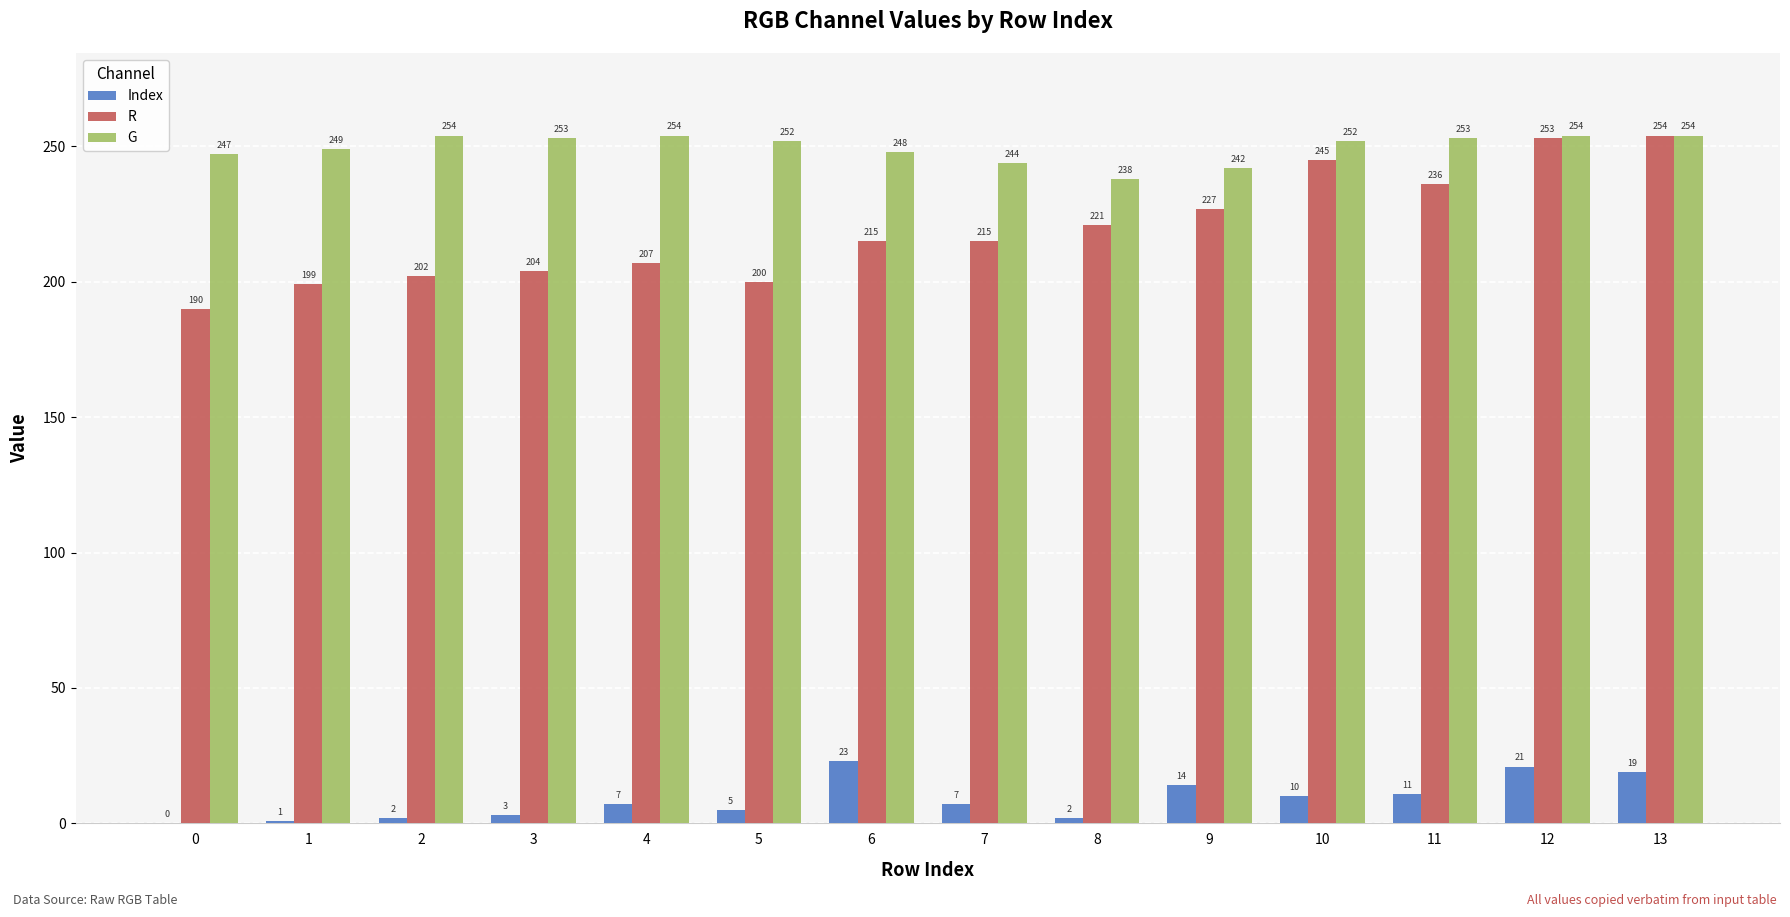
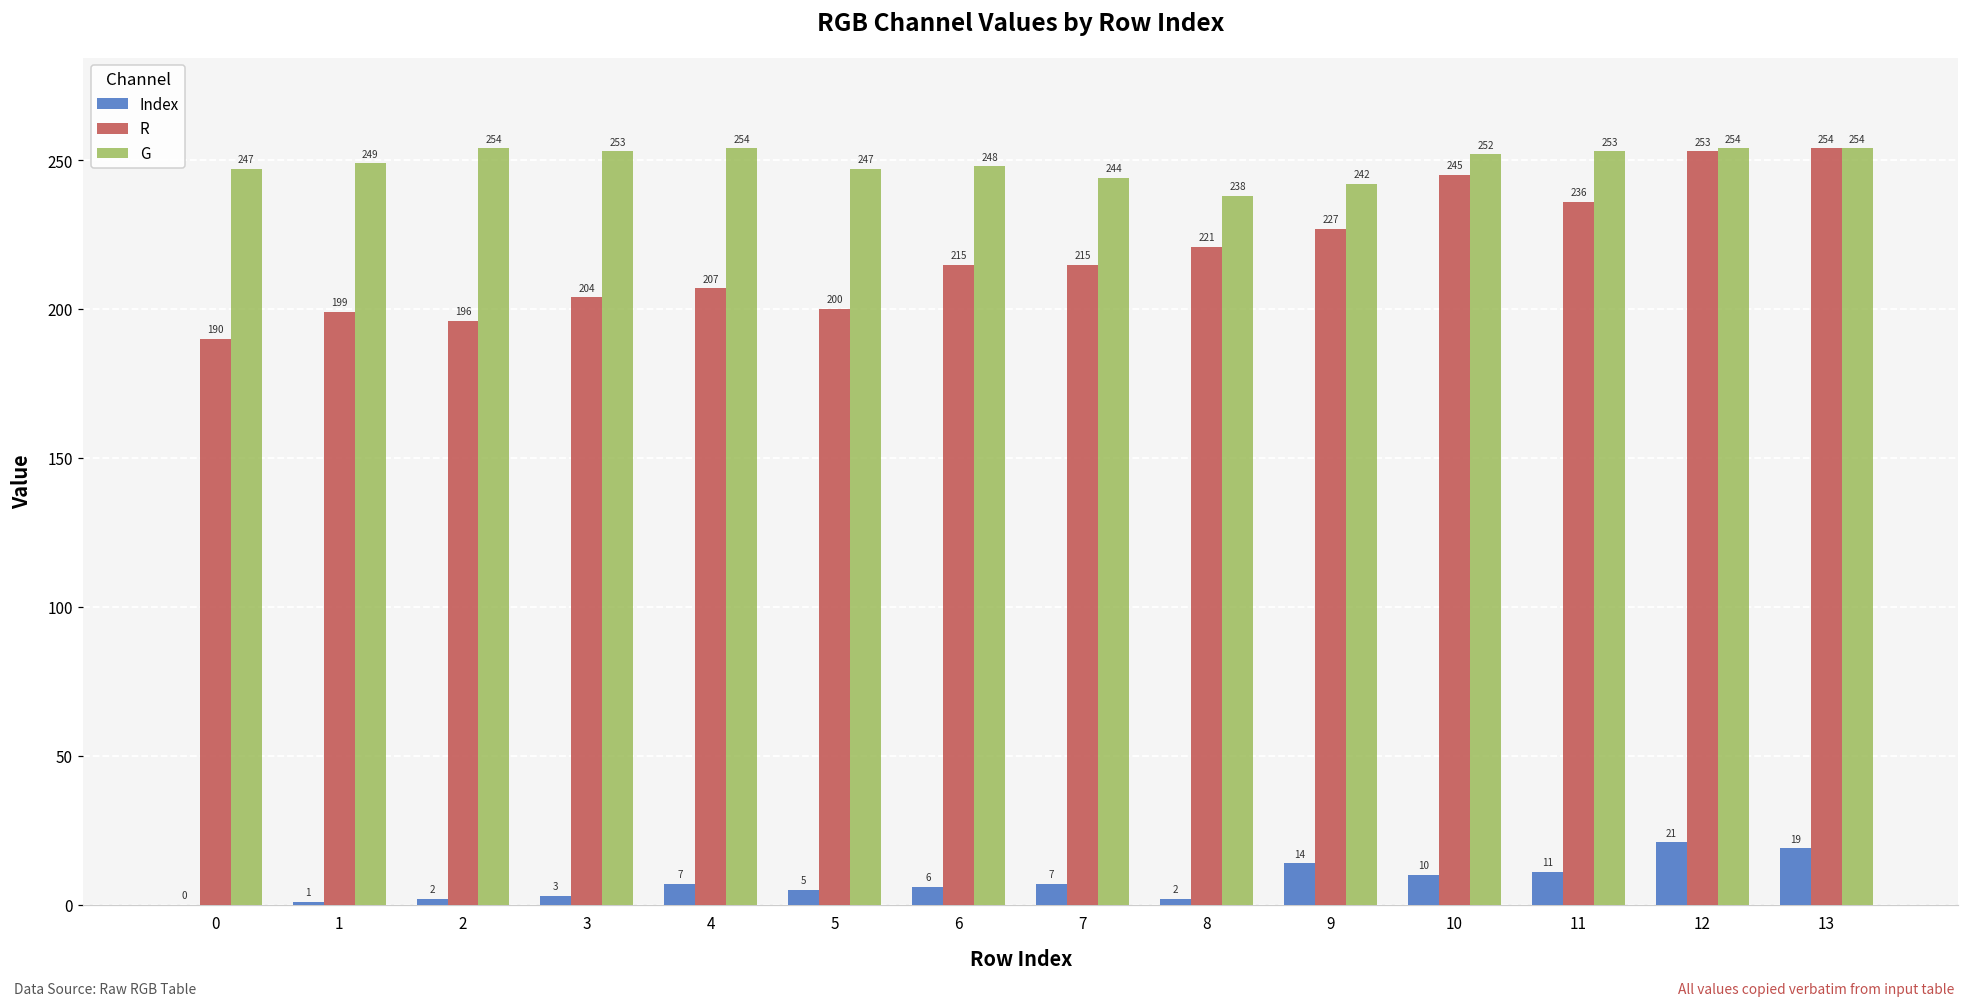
R, 2: 202 -> 196
G, 5: 252 -> 247
Index, 6: 23 -> 6
